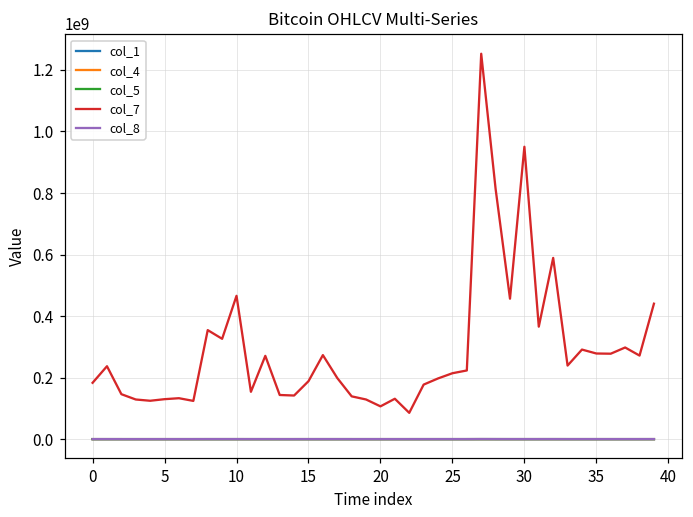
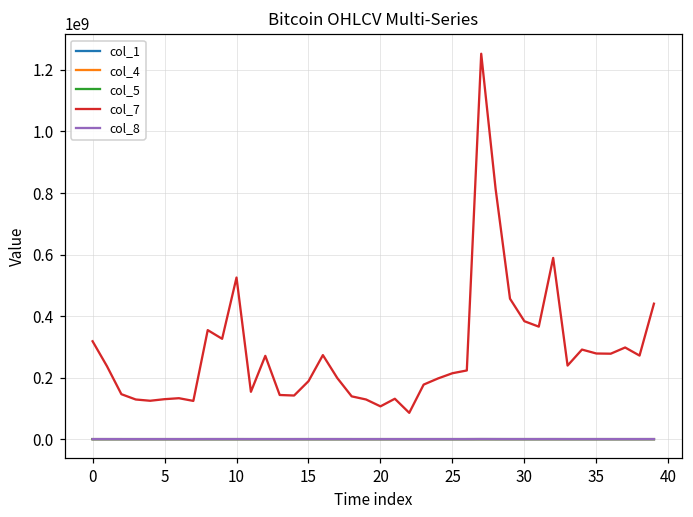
col_7, 0: 180000000 -> 320000000
col_7, 10: 470000000 -> 530000000
col_7, 30: 950000000 -> 380000000
